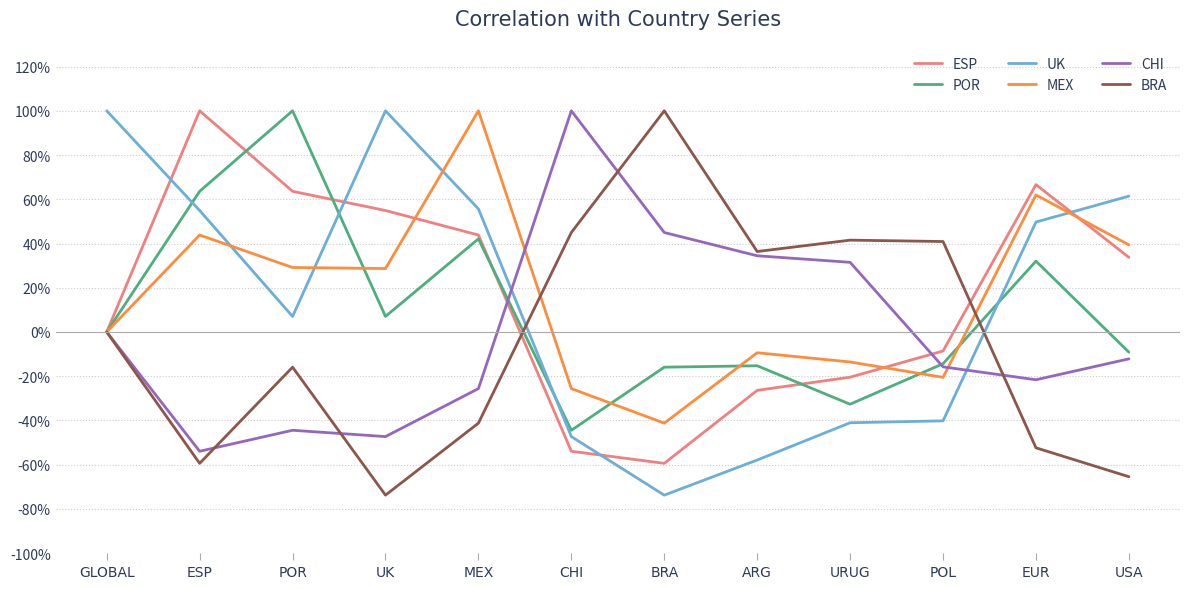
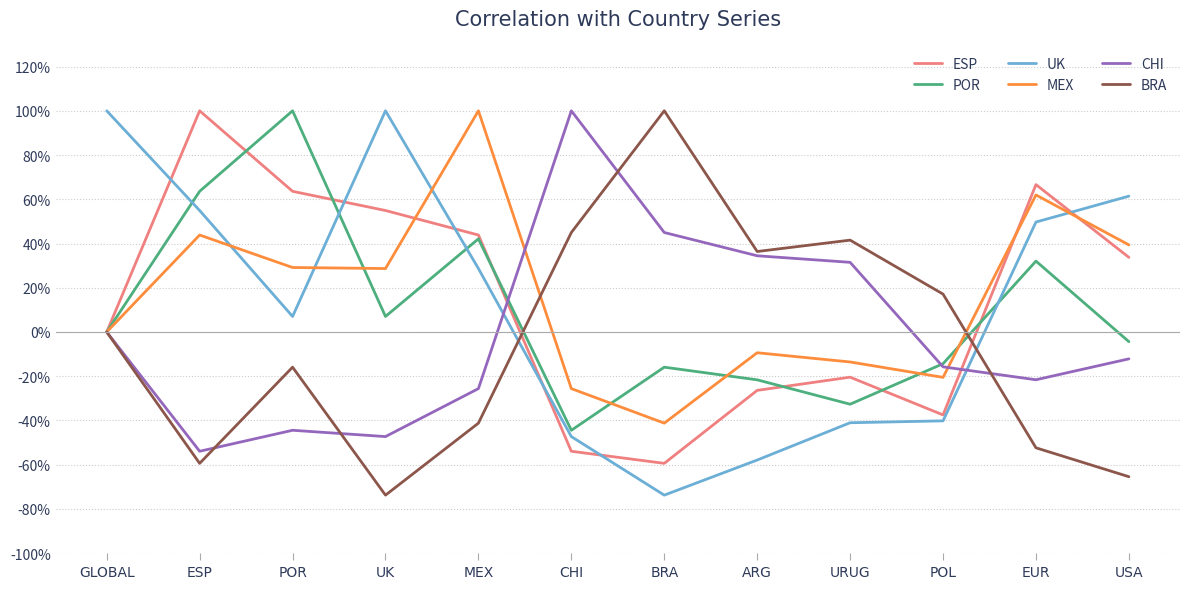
UK, MEX: 56% -> 29%
POR, ARG: -15% -> -22%
ESP, POL: -9% -> -37%
BRA, POL: 41% -> 17%
POR, USA: -9% -> -4%
